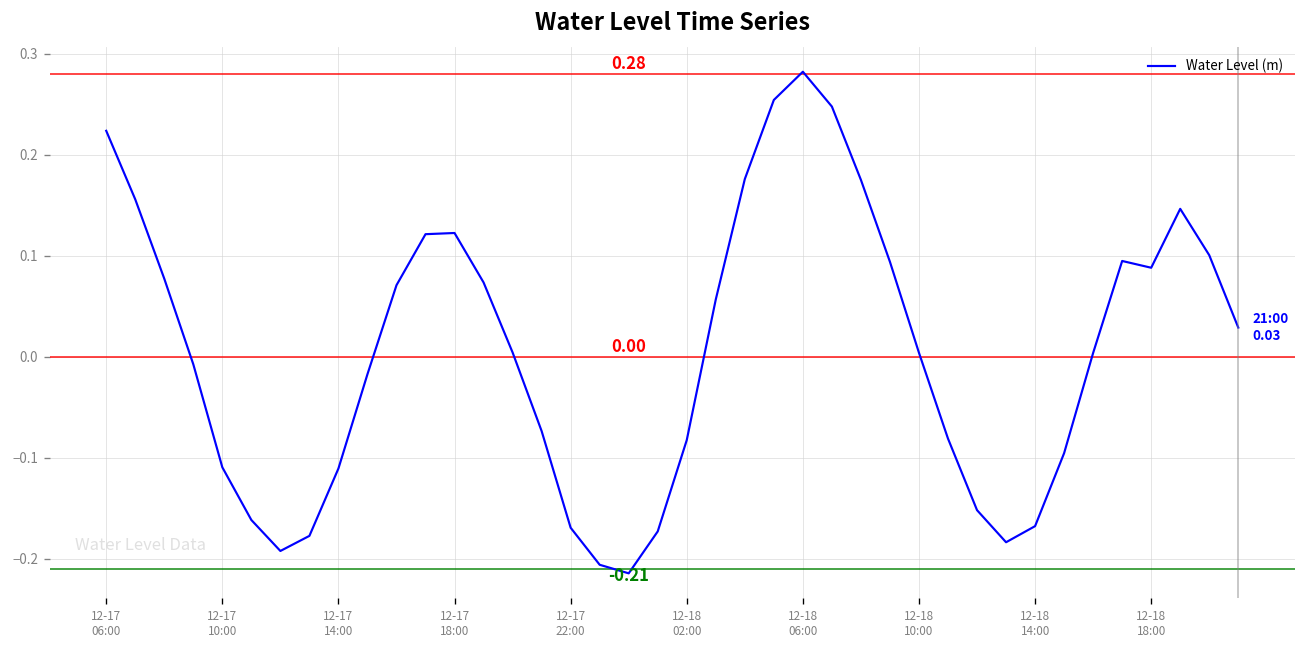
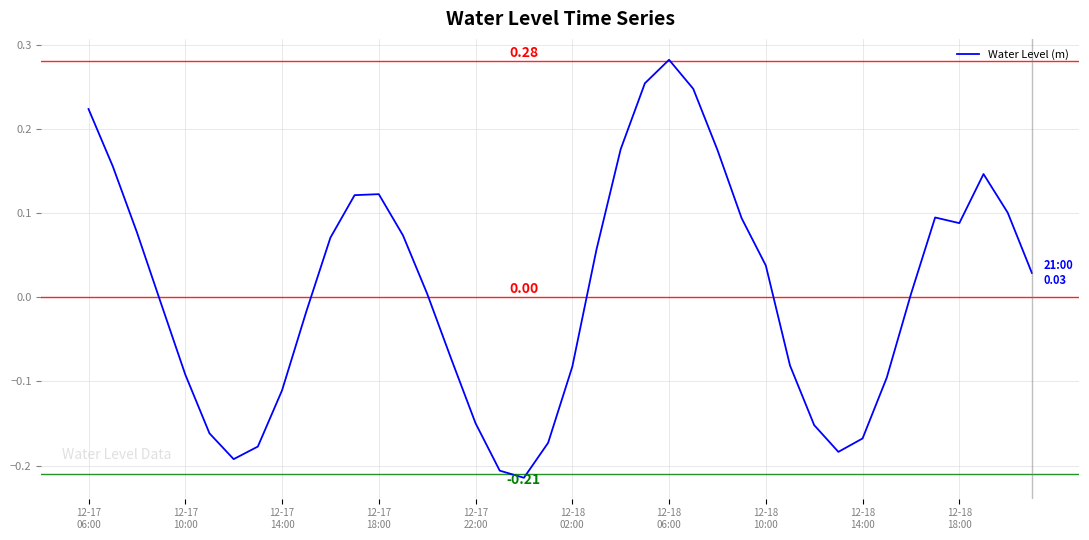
12-17 10:00: -0.11 -> -0.09
12-17 22:00: -0.17 -> -0.15
12-18 10:00: 0.00 -> 0.04
